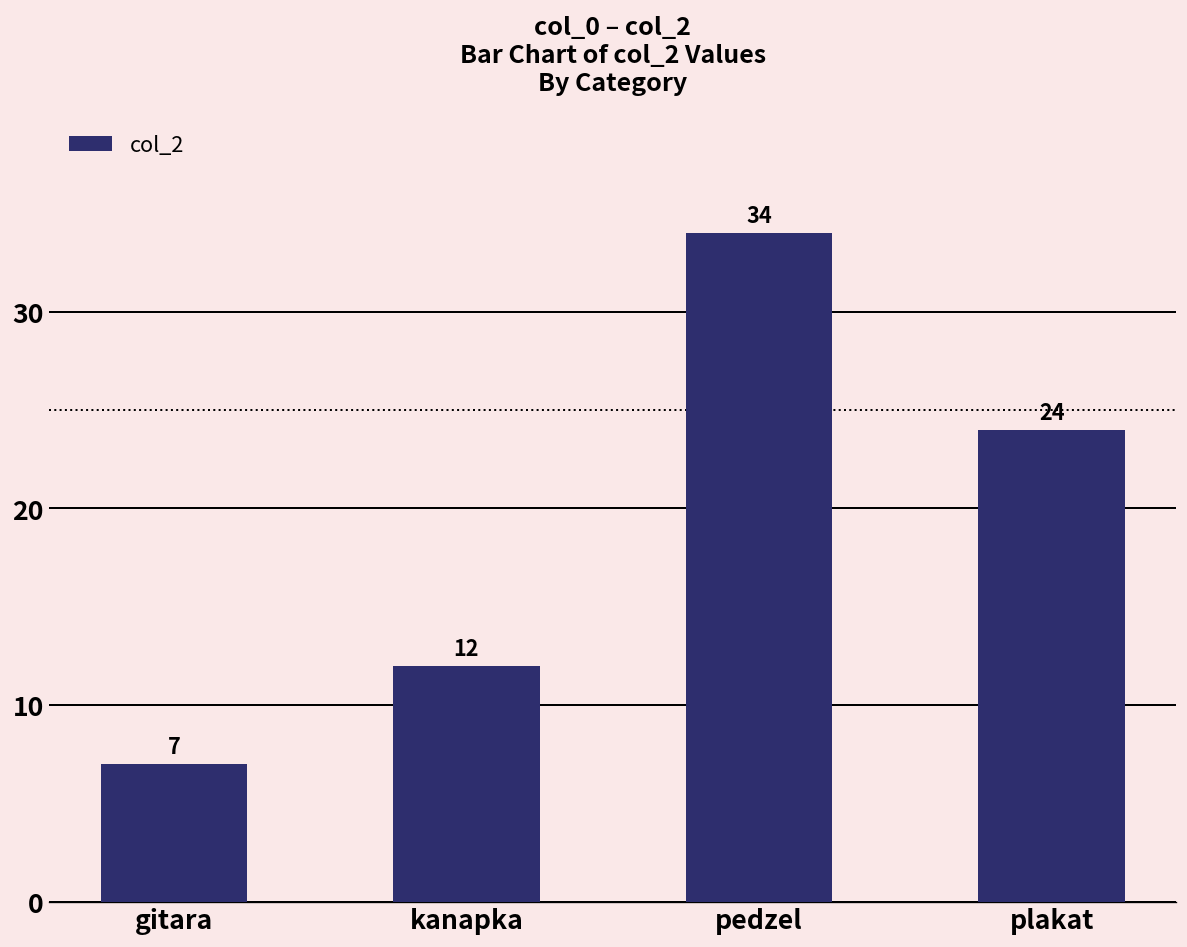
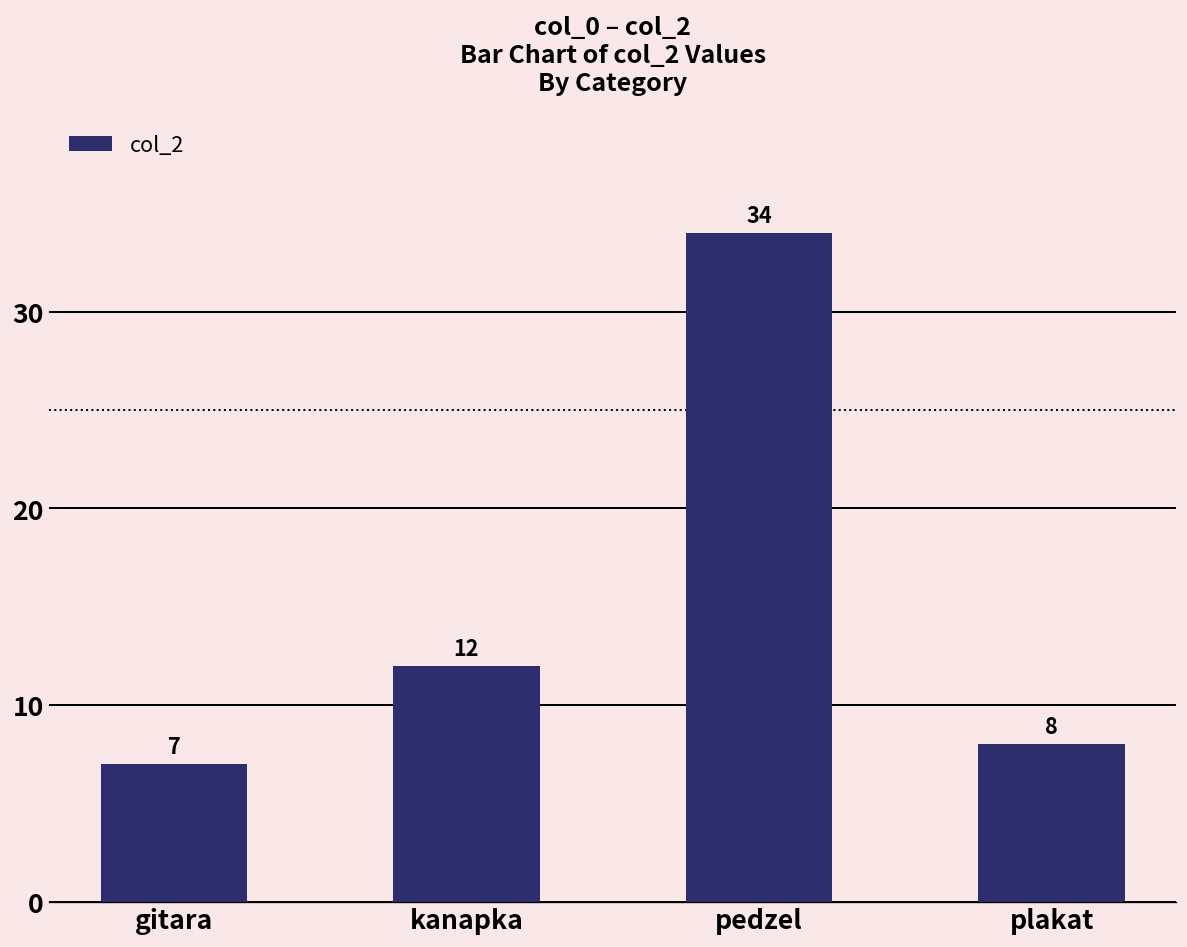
plakat: 24 -> 8
